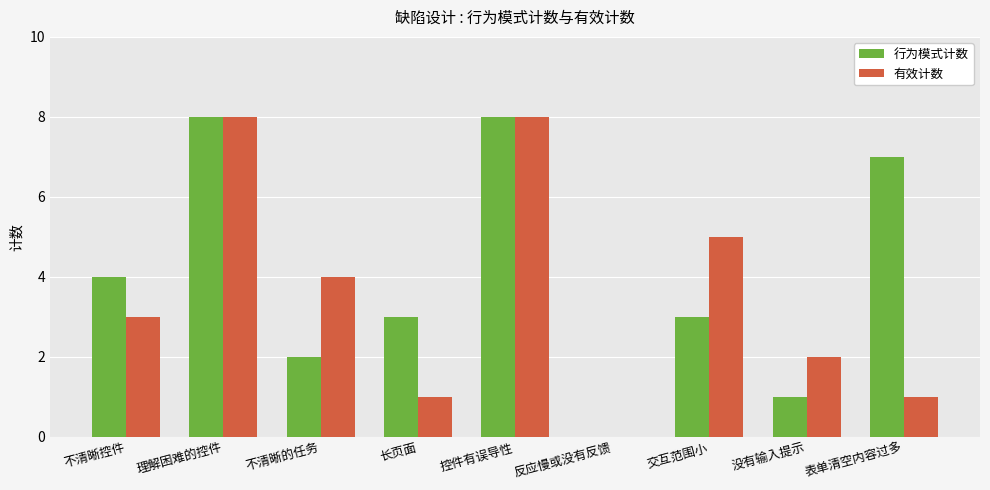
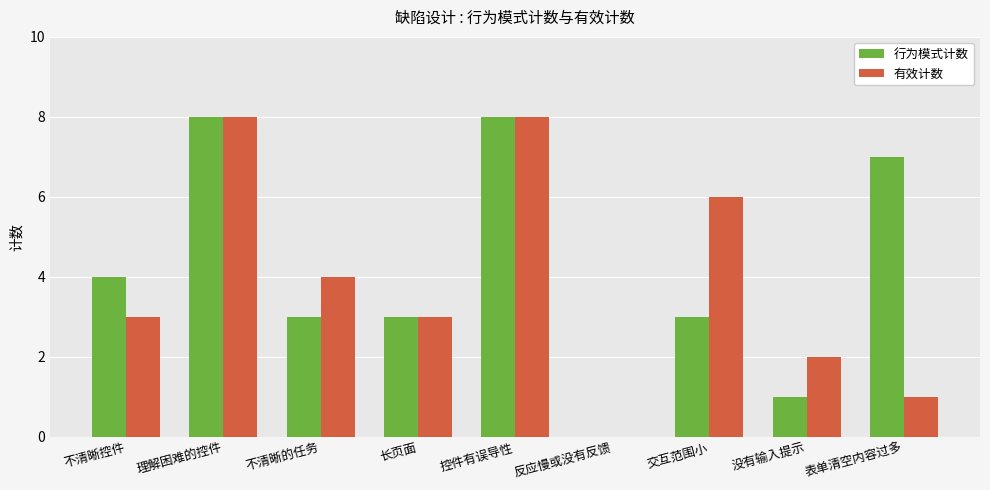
行为模式计数, 不清晰的任务: 2 -> 3
有效计数, 长页面: 1 -> 3
有效计数, 交互范围小: 5 -> 6
